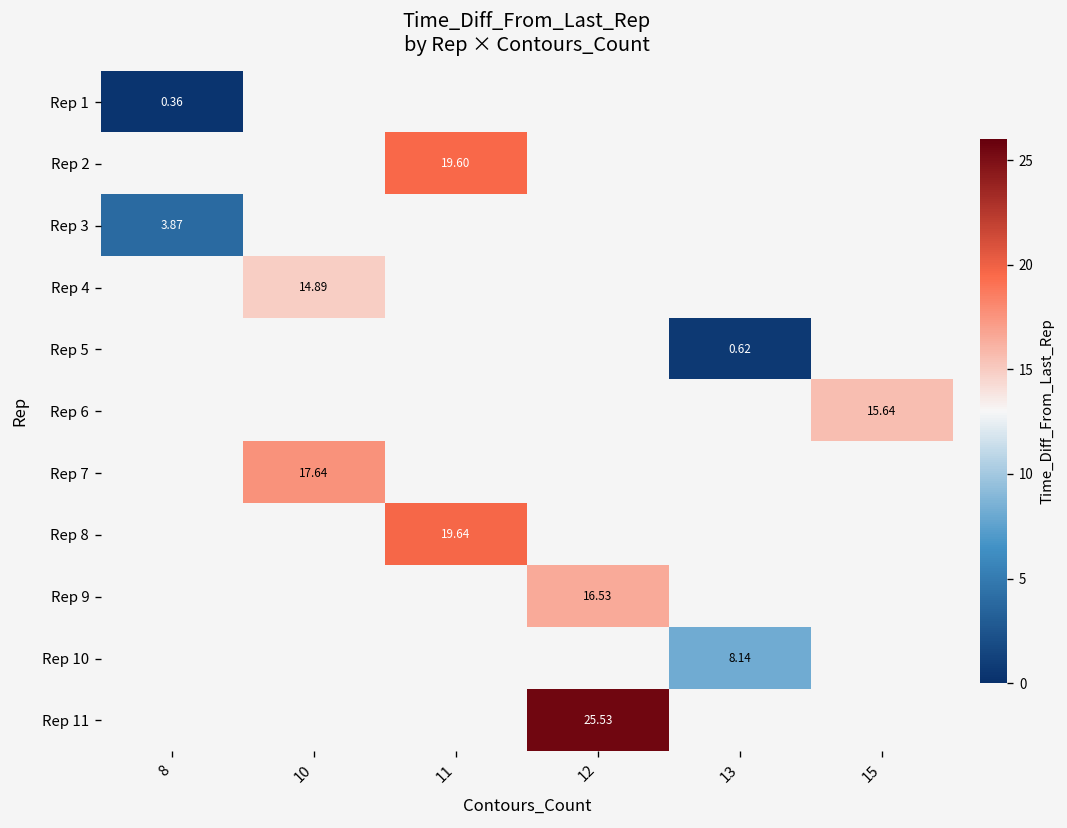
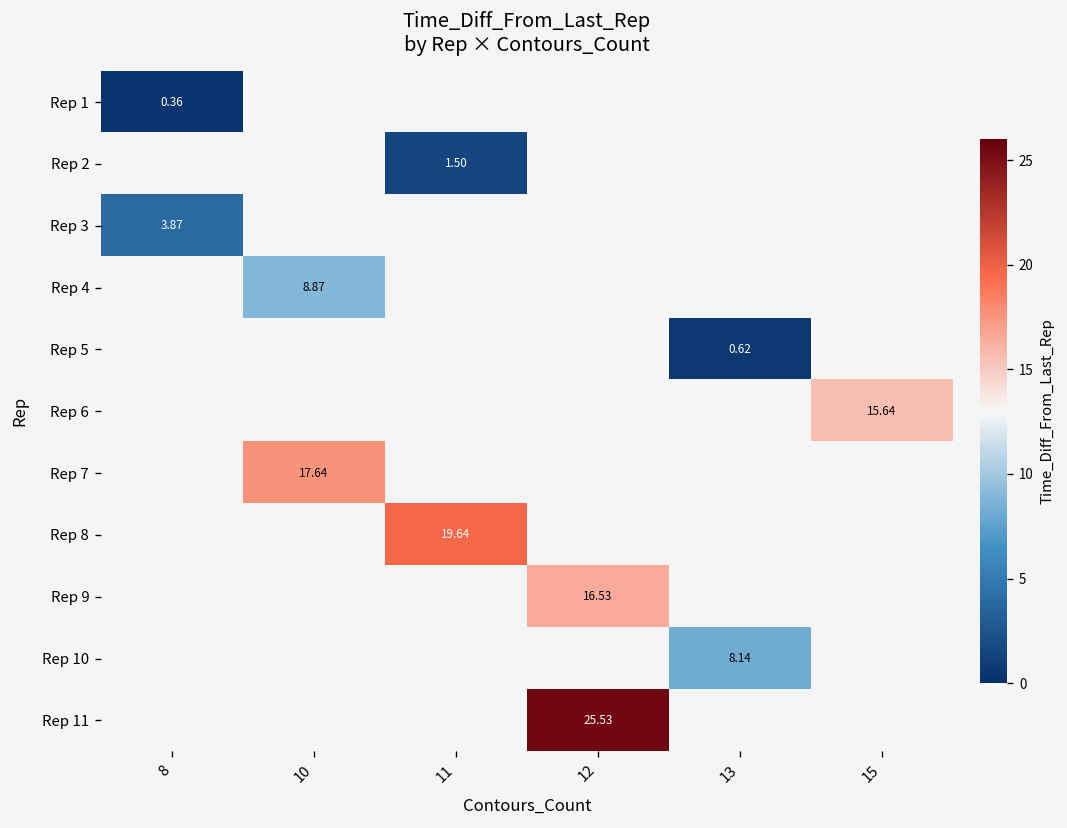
Rep 2, 11: 19.60 -> 1.50
Rep 4, 10: 14.89 -> 8.87
